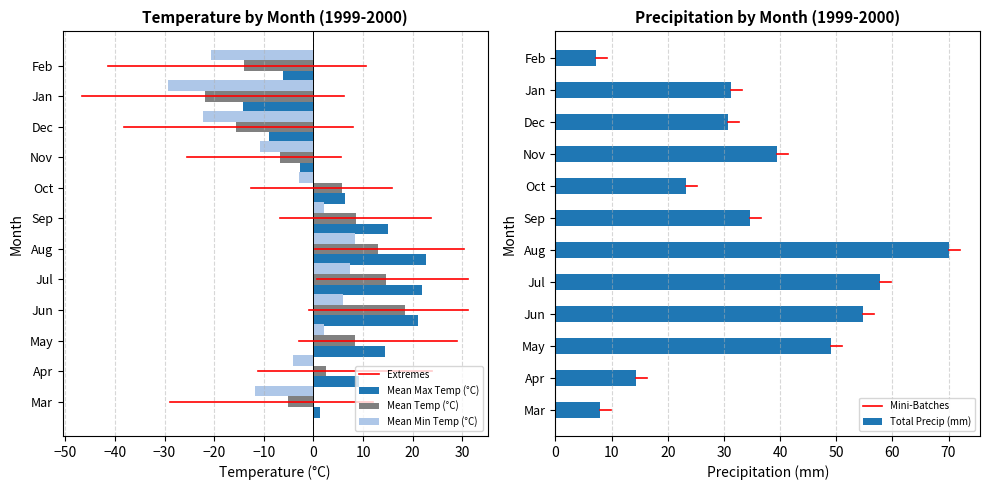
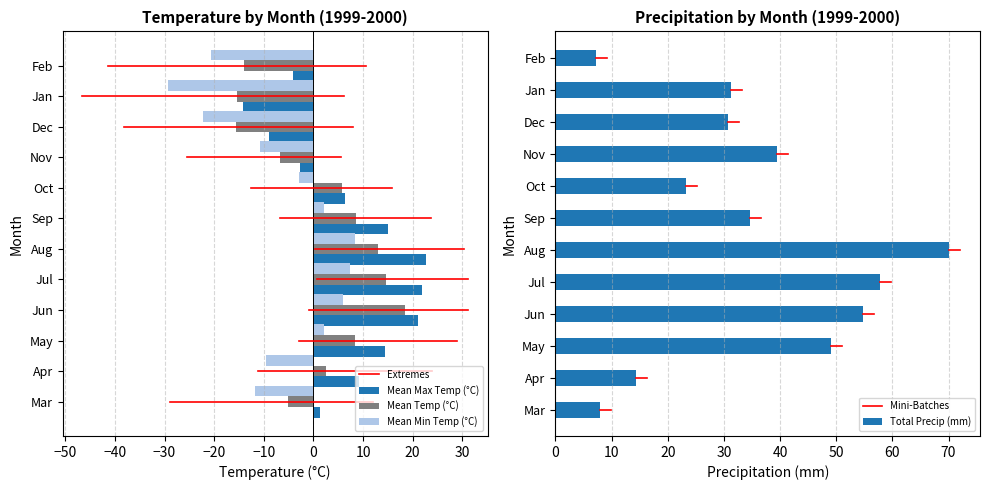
Temperature by Month (1999-2000), Mean Max Temp (°C), Feb: -6 -> -4
Temperature by Month (1999-2000), Mean Temp (°C), Jan: -22 -> -16
Temperature by Month (1999-2000), Mean Min Temp (°C), Apr: -4 -> -10
